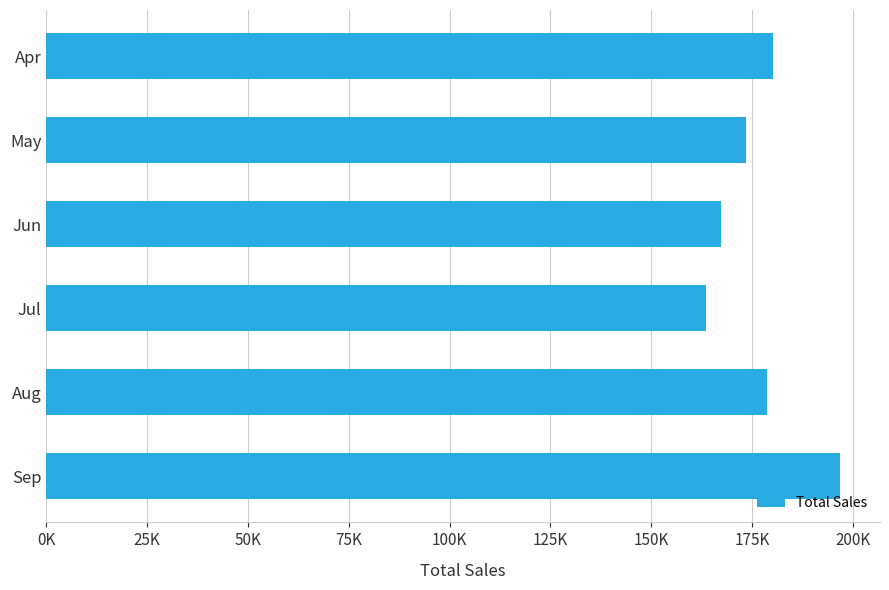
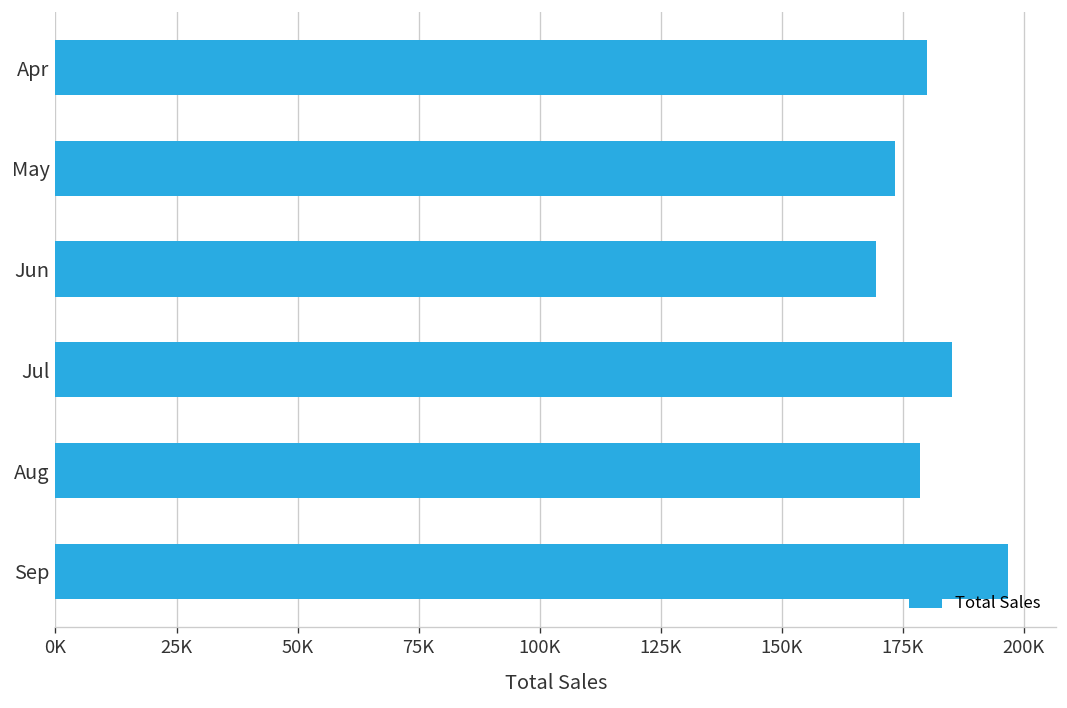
Jun: 167000 -> 169000
Jul: 164000 -> 185000
